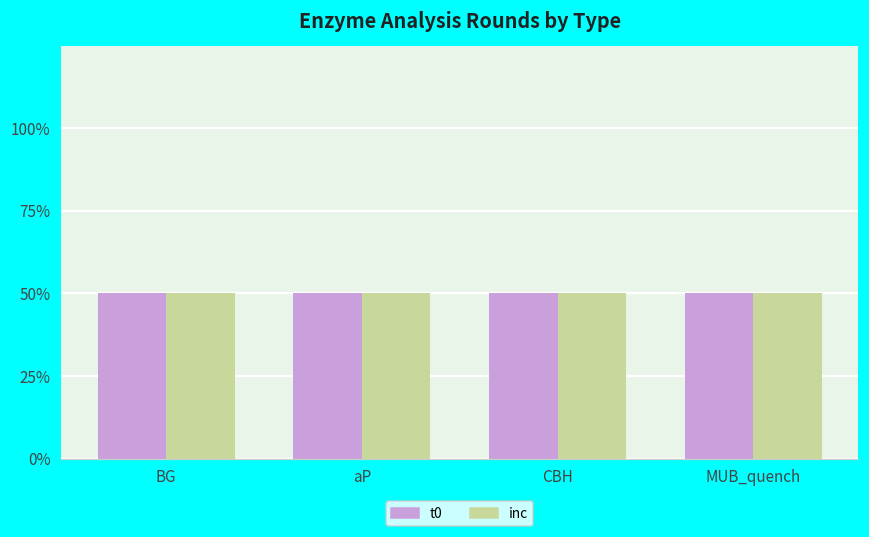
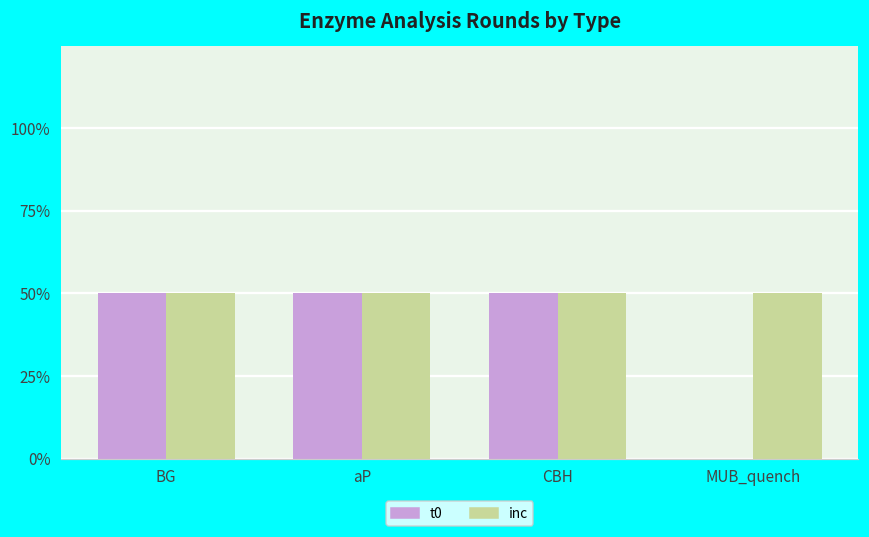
t0, MUB_quench: 50% -> 0%
